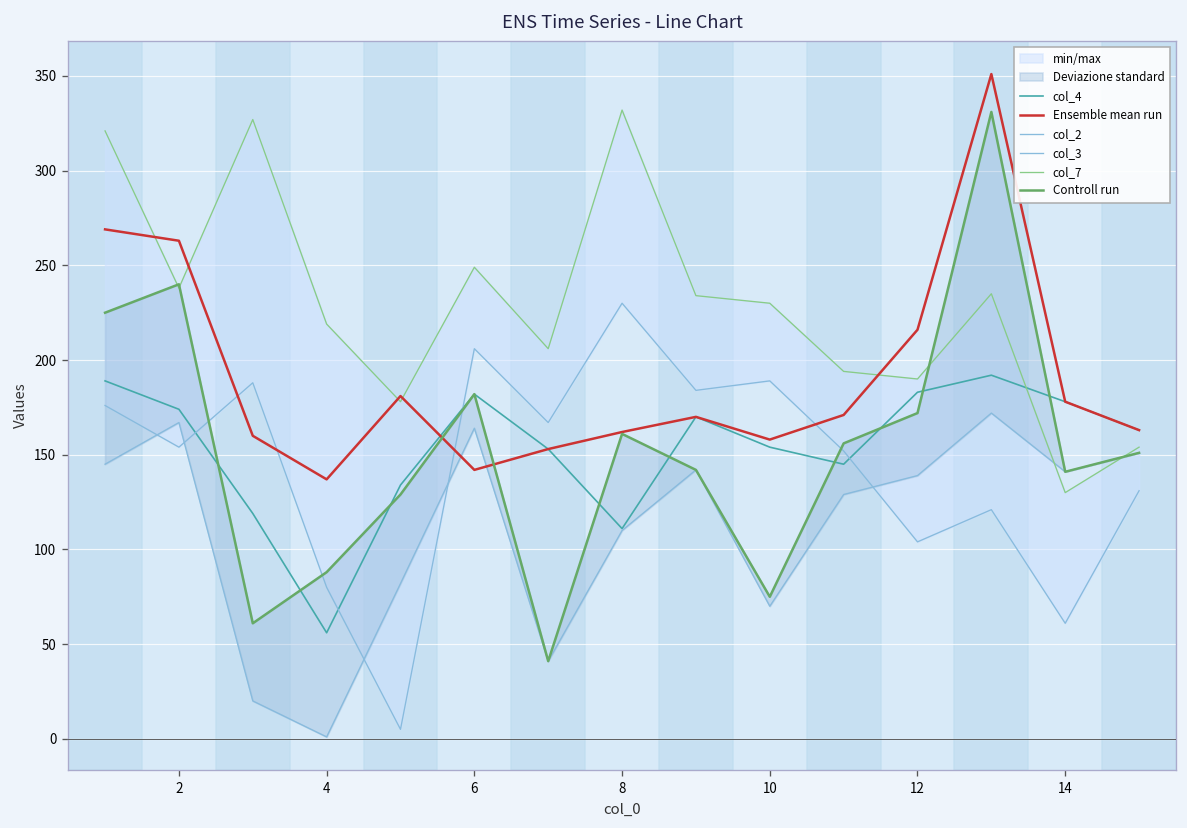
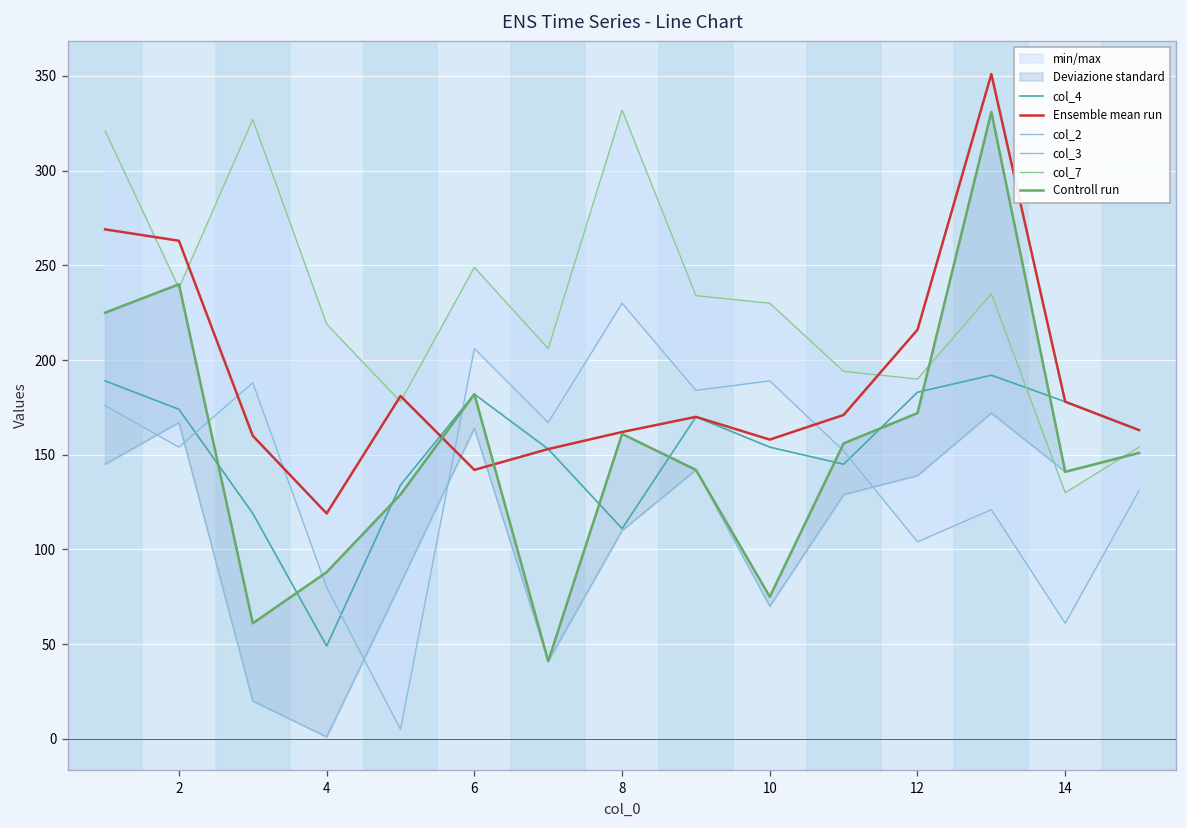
col_4, 4: 56 -> 49
Ensemble mean run, 4: 137 -> 119
